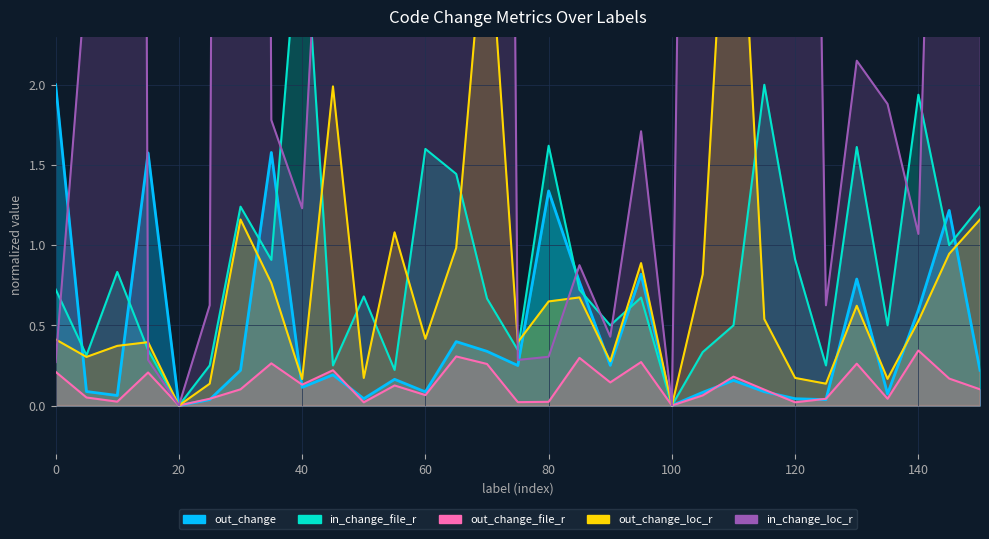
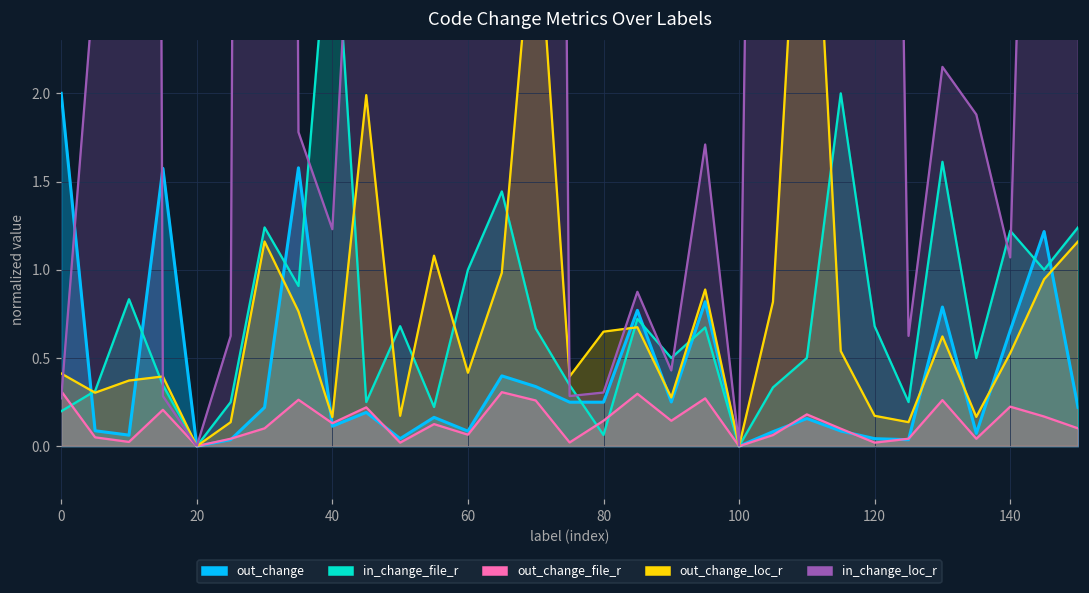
in_change_file_r, 0: 0.72 -> 0.20
out_change_file_r, 0: 0.21 -> 0.31
in_change_file_r, 60: 1.6 -> 1.0
out_change, 80: 1.34 -> 0.25
in_change_file_r, 80: 1.62 -> 0.06
out_change_file_r, 80: 0.02 -> 0.14
in_change_file_r, 120: 0.91 -> 0.68
out_change, 140: 0.60 -> 0.66
in_change_file_r, 140: 1.94 -> 1.22
out_change_file_r, 140: 0.34 -> 0.22
